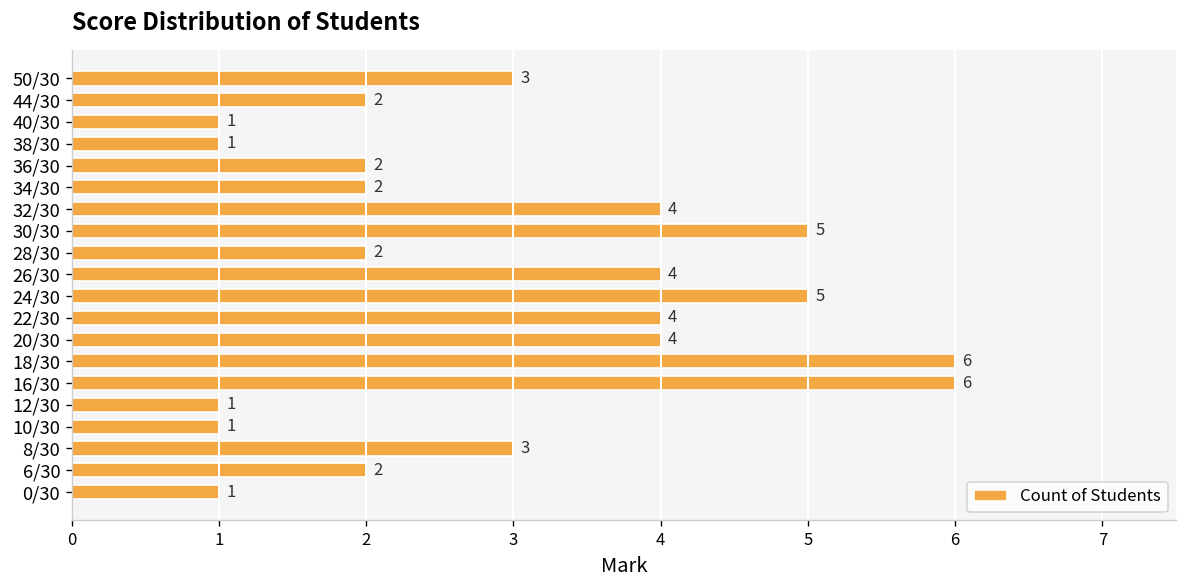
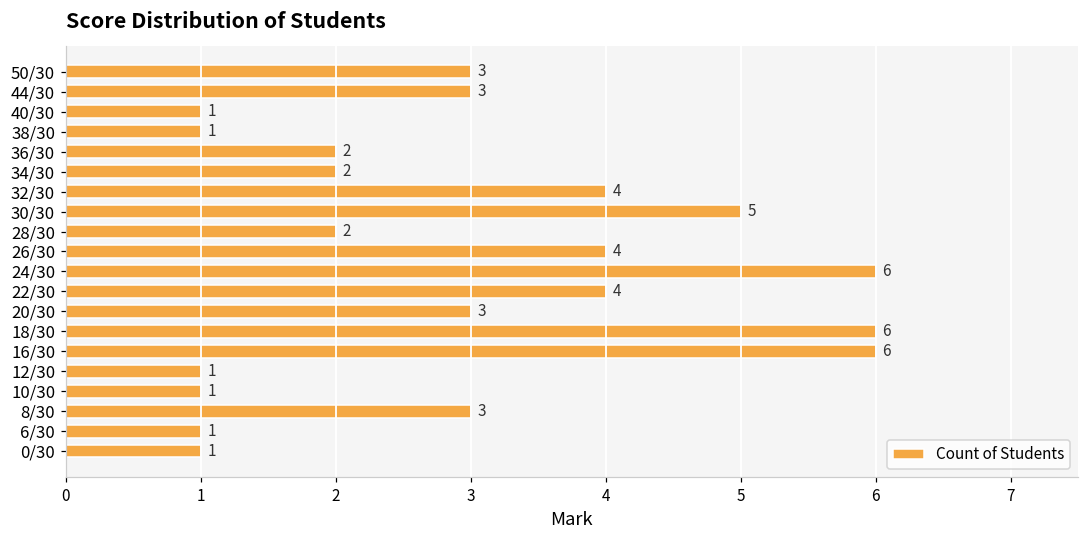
44/30: 2 -> 3
24/30: 5 -> 6
20/30: 4 -> 3
6/30: 2 -> 1
